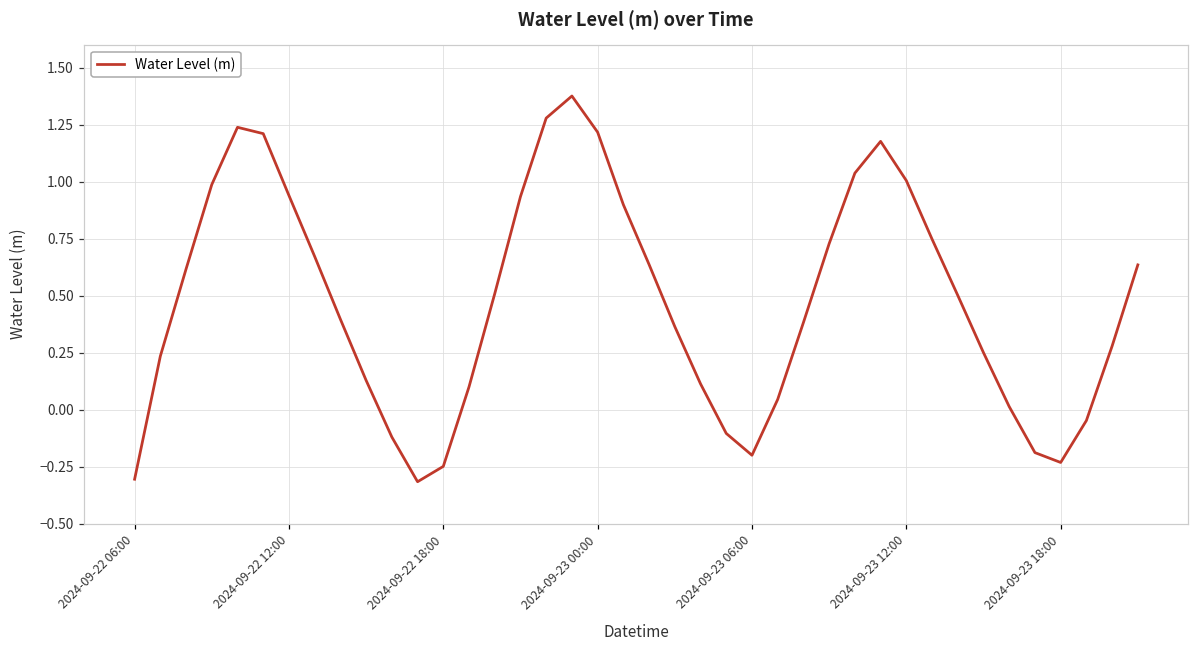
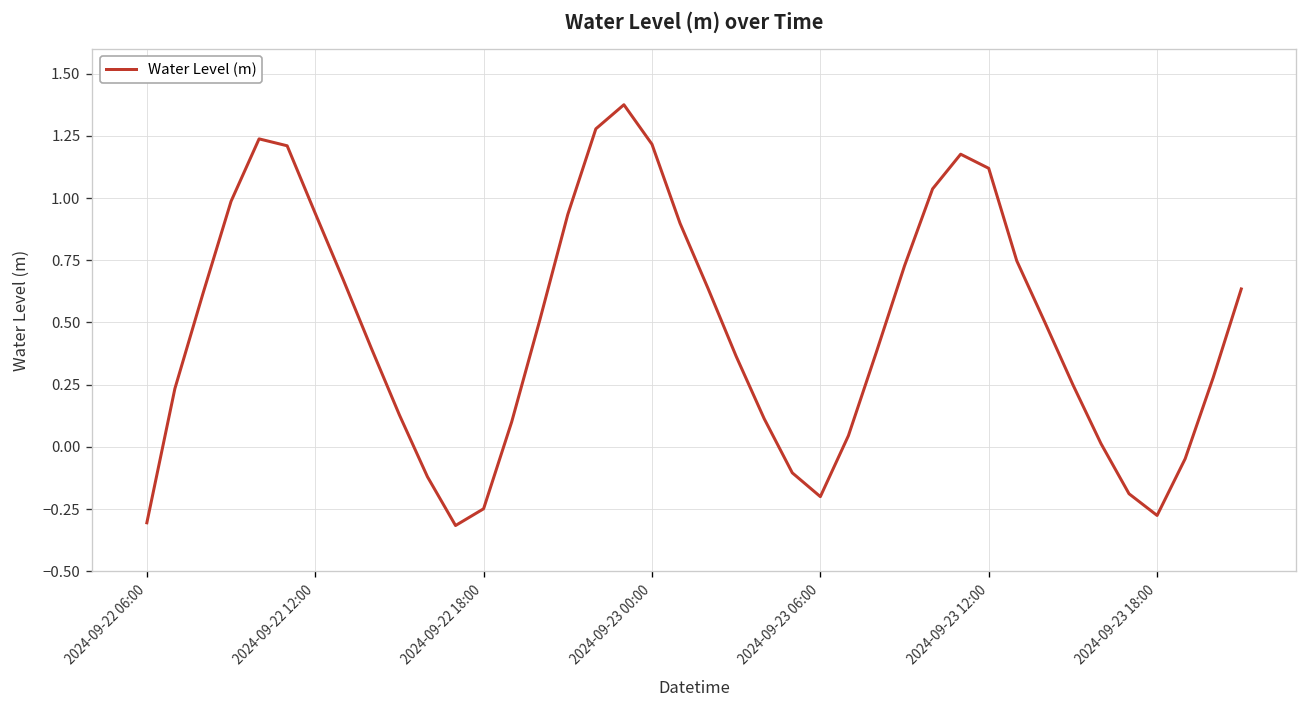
2024-09-23 12:00: 1.00 -> 1.12
2024-09-23 18:00: -0.23 -> -0.28
